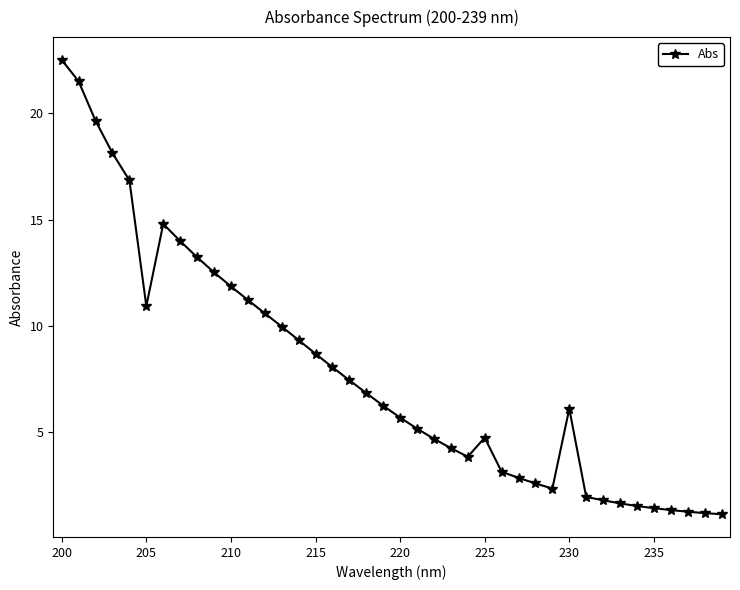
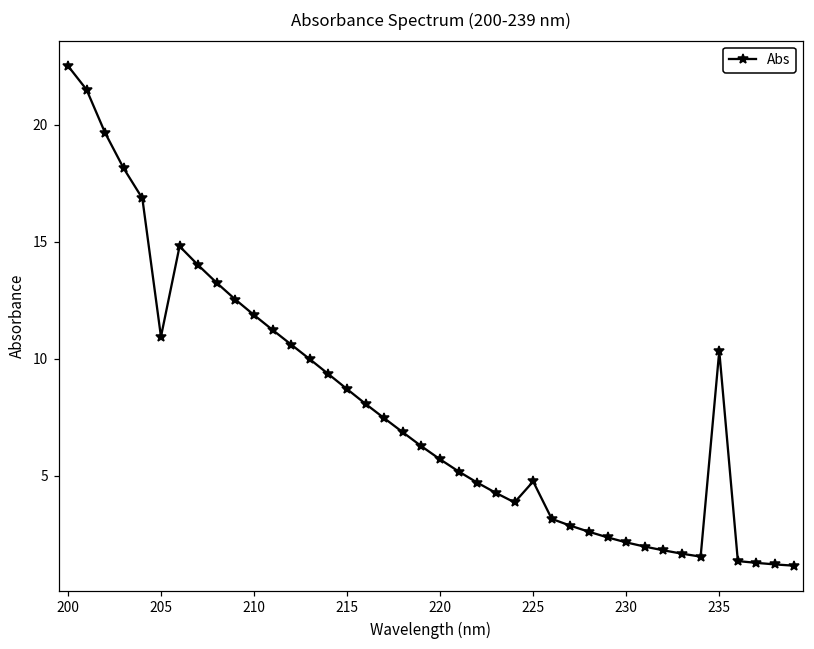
230: 6.1 -> 2.1
235: 1.4 -> 10.3
